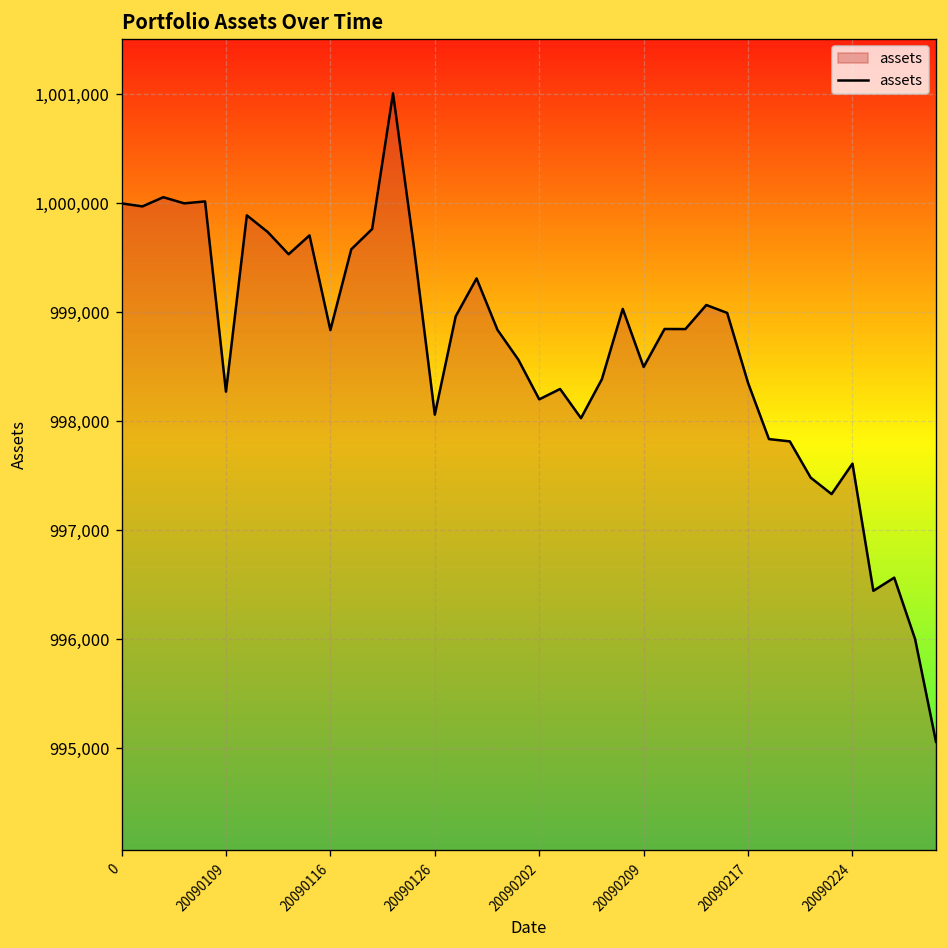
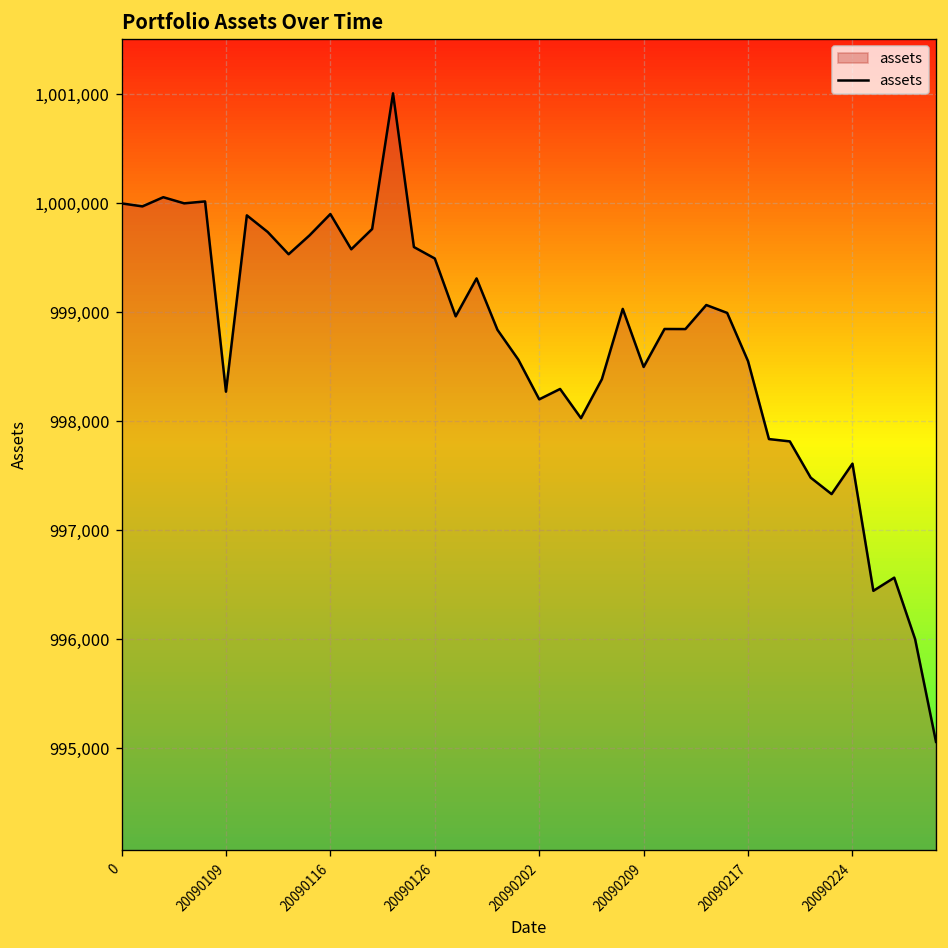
20090116: 998,800 -> 999,900
20090126: 998,100 -> 999,500
20090217: 998,400 -> 998,600
